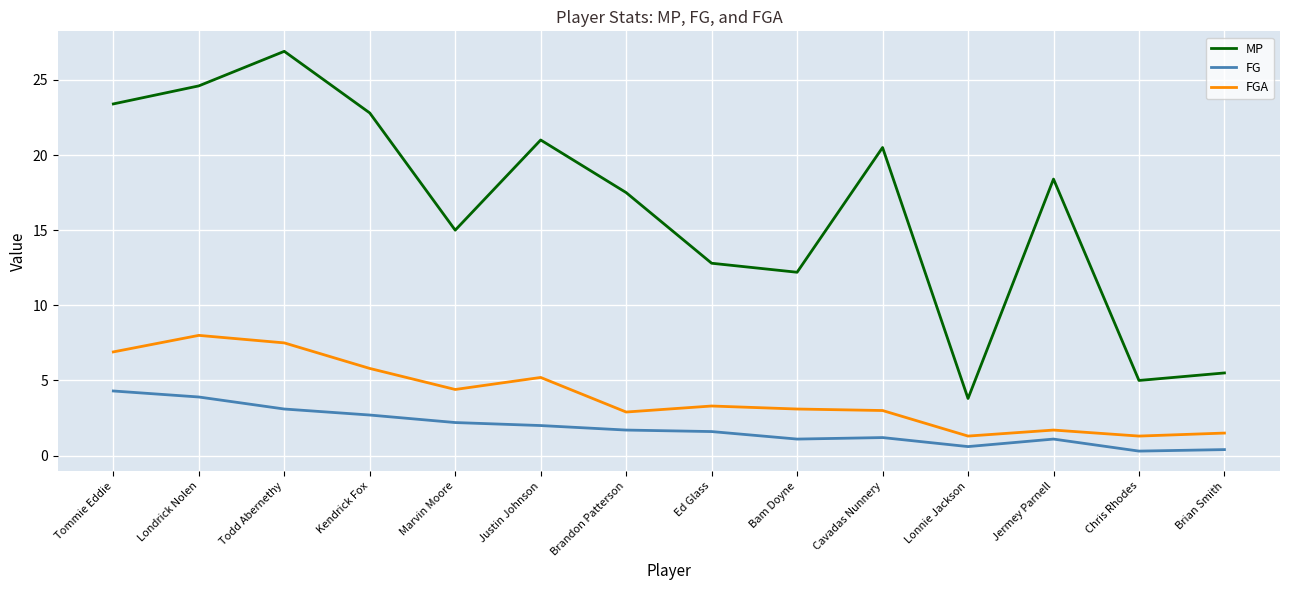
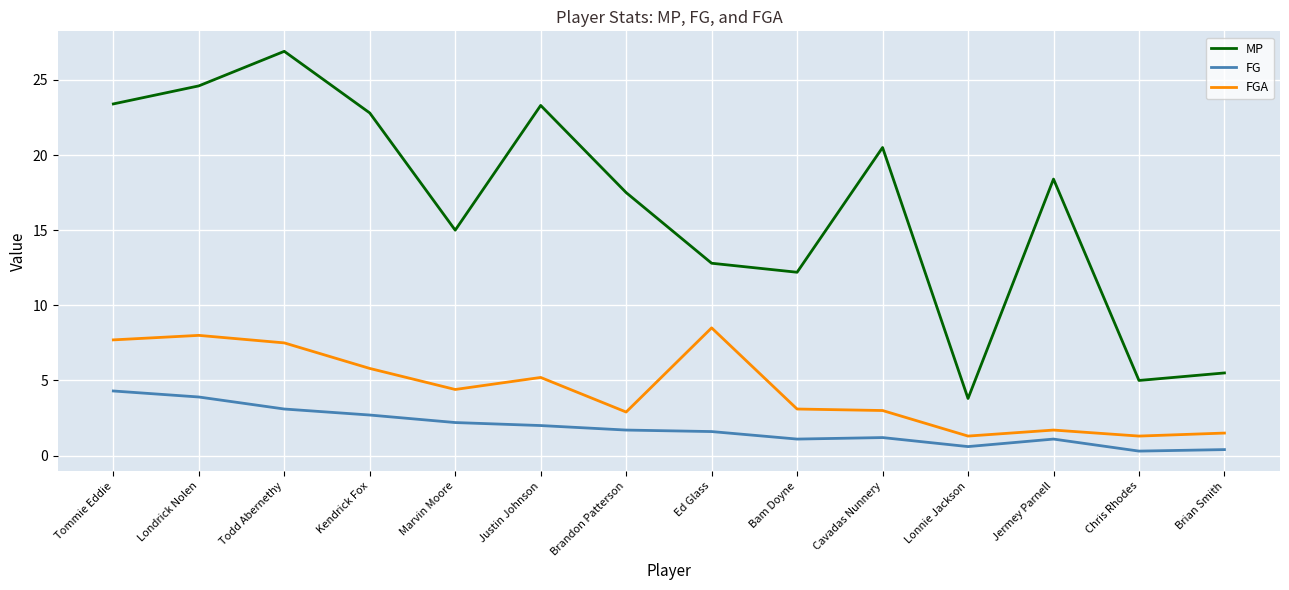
FGA, Tommie Eddie: 6.9 -> 7.7
MP, Justin Johnson: 21.0 -> 23.3
FGA, Ed Glass: 3.3 -> 8.5
